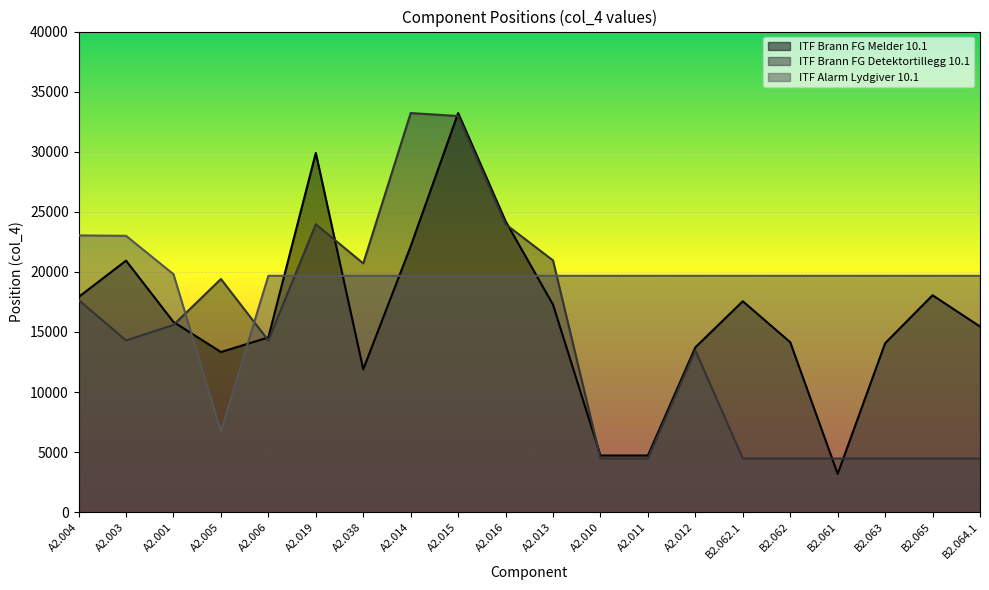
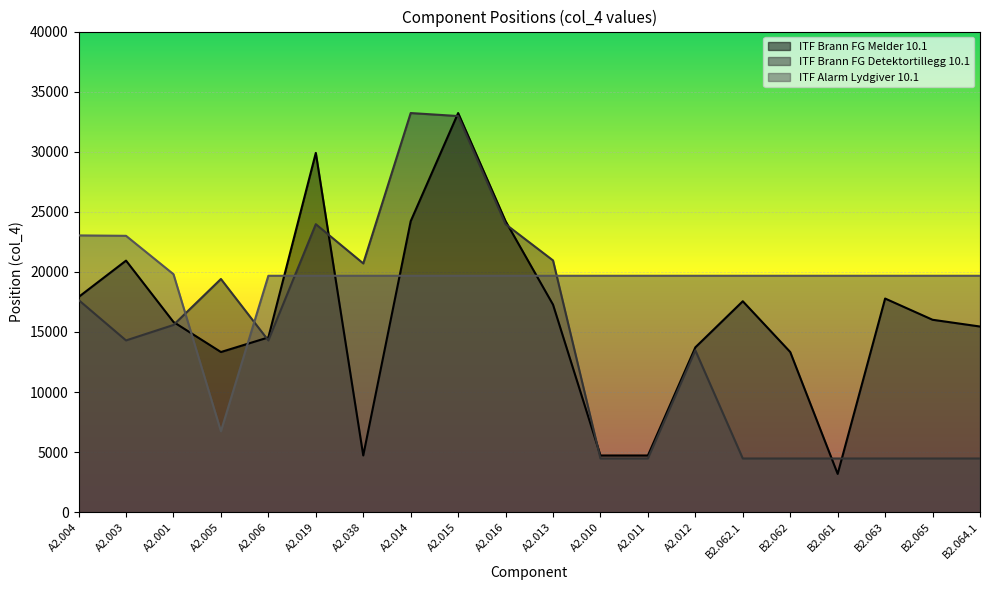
ITF Brann FG Melder 10.1, A2.038: 11900 -> 4700
ITF Brann FG Melder 10.1, A2.014: 22100 -> 24200
ITF Brann FG Melder 10.1, B2.062: 14100 -> 13300
ITF Brann FG Melder 10.1, B2.063: 14100 -> 17800
ITF Brann FG Melder 10.1, B2.065: 18100 -> 16000
